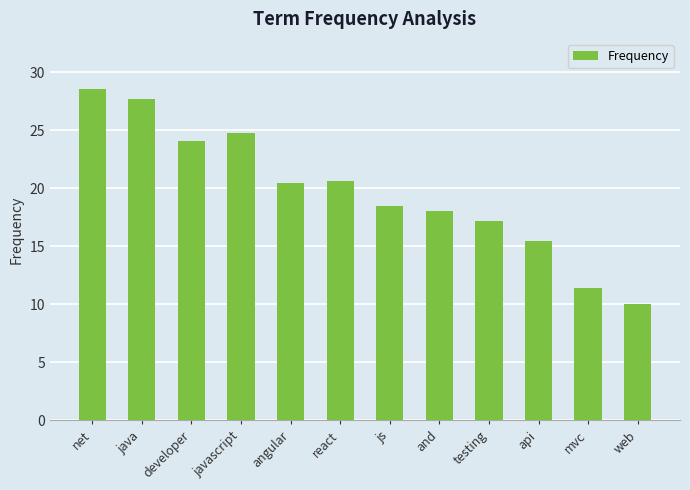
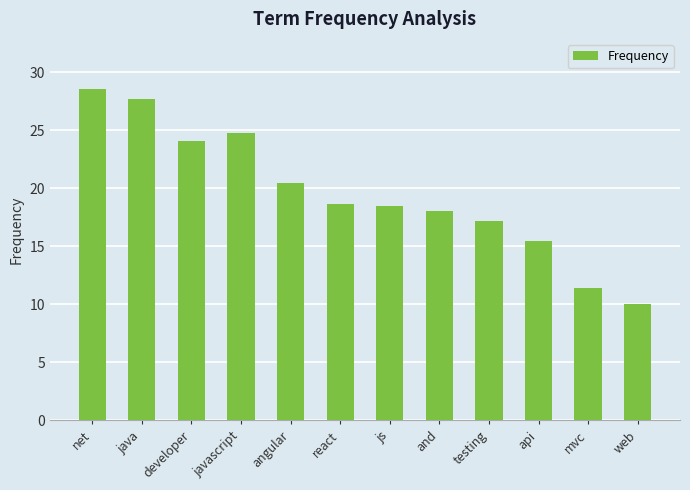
react: 20.6 -> 18.6
